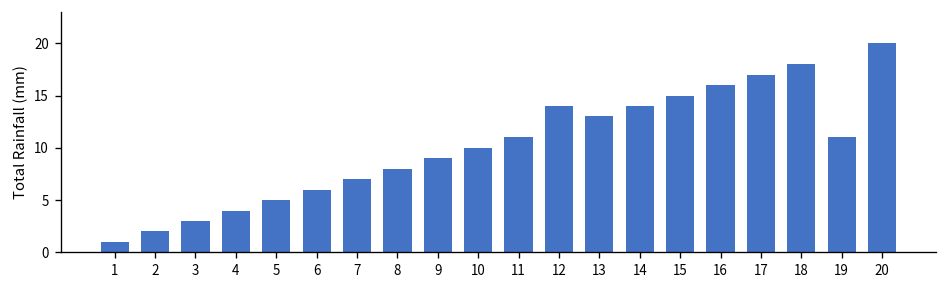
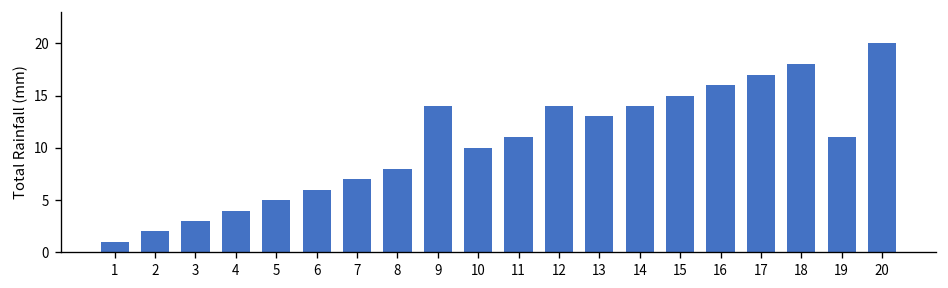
9: 9 -> 14
